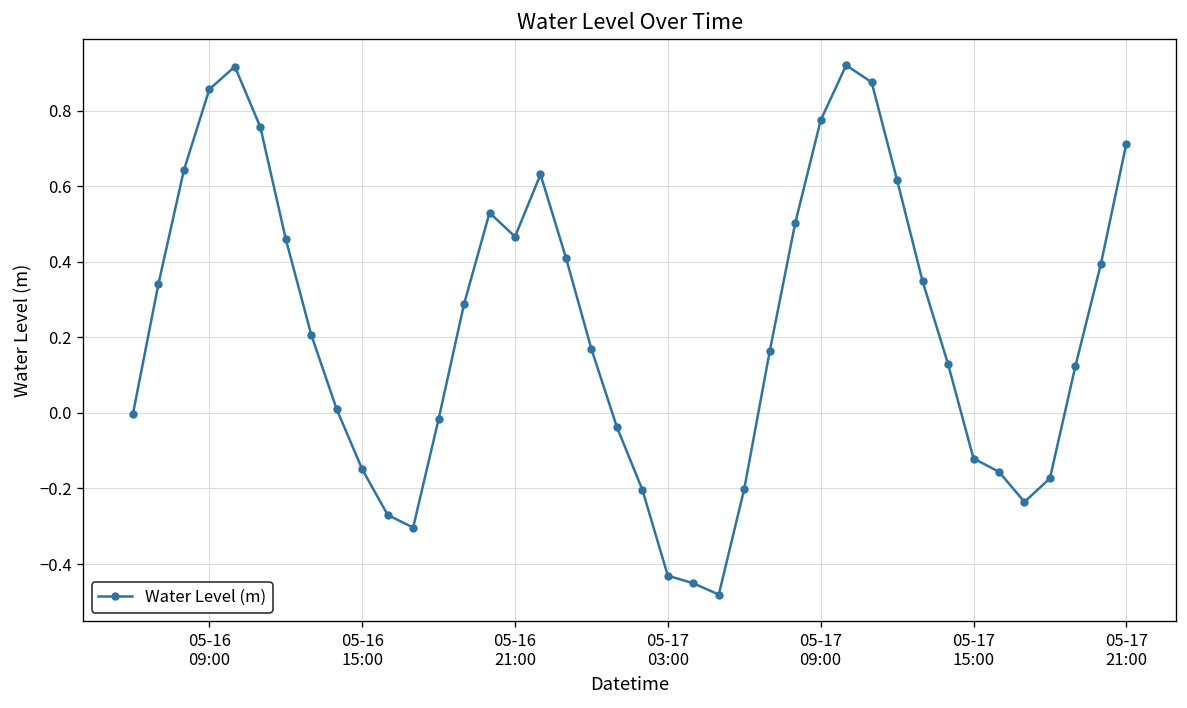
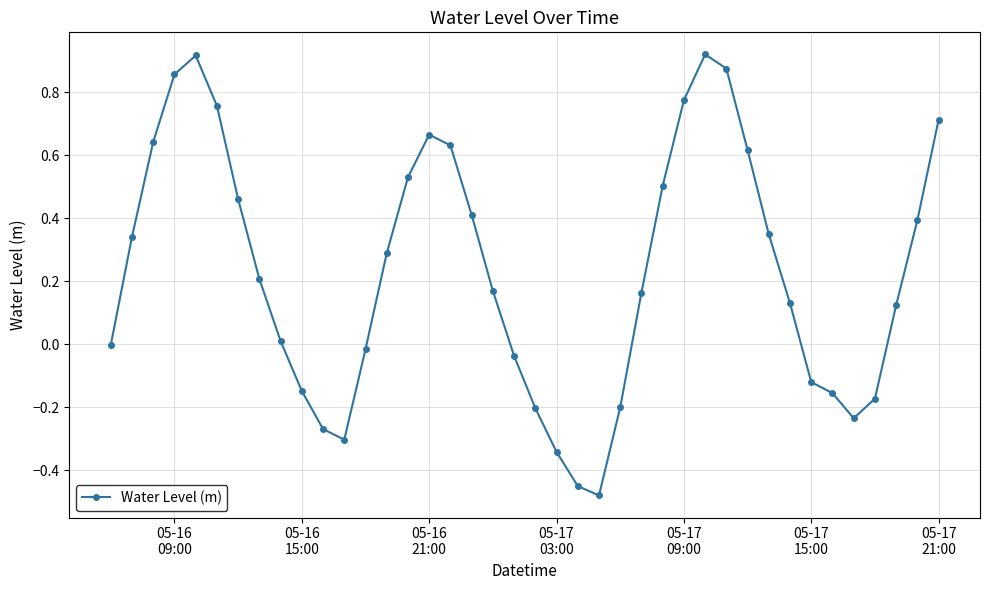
05-16 21:00: 0.47 -> 0.66
05-17 03:00: -0.43 -> -0.34
